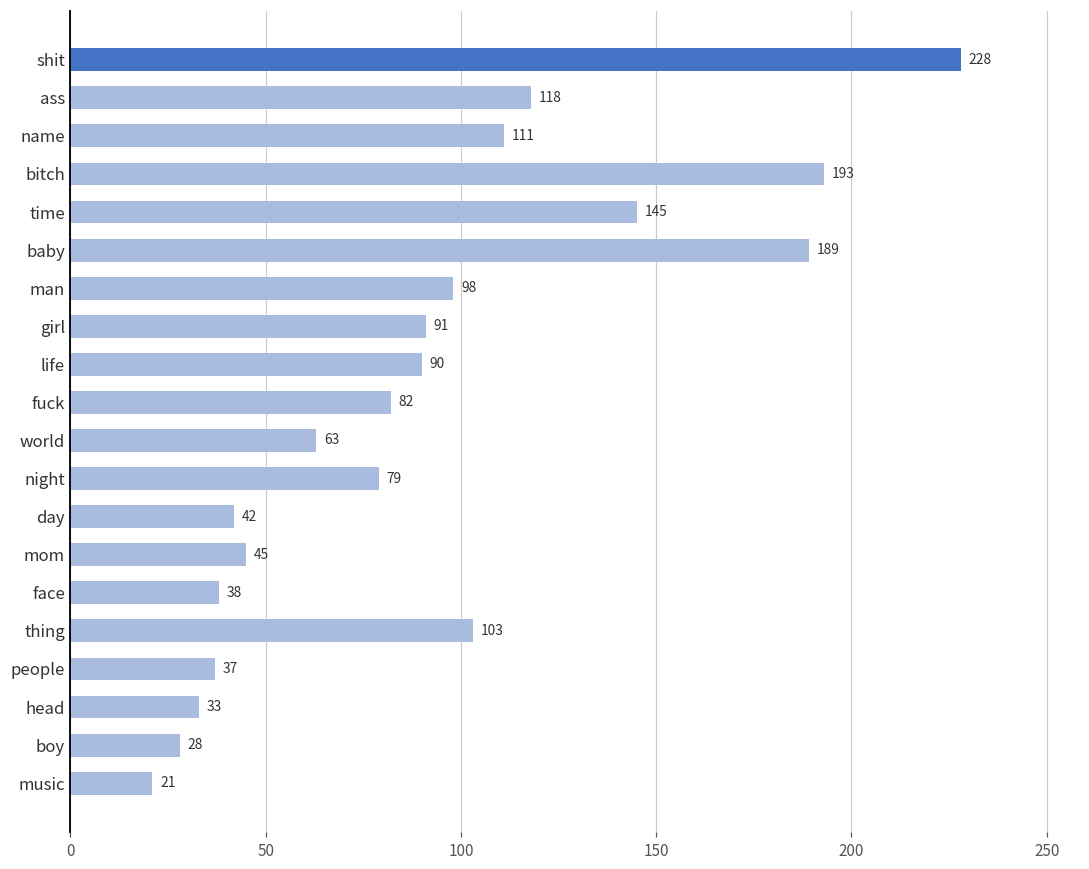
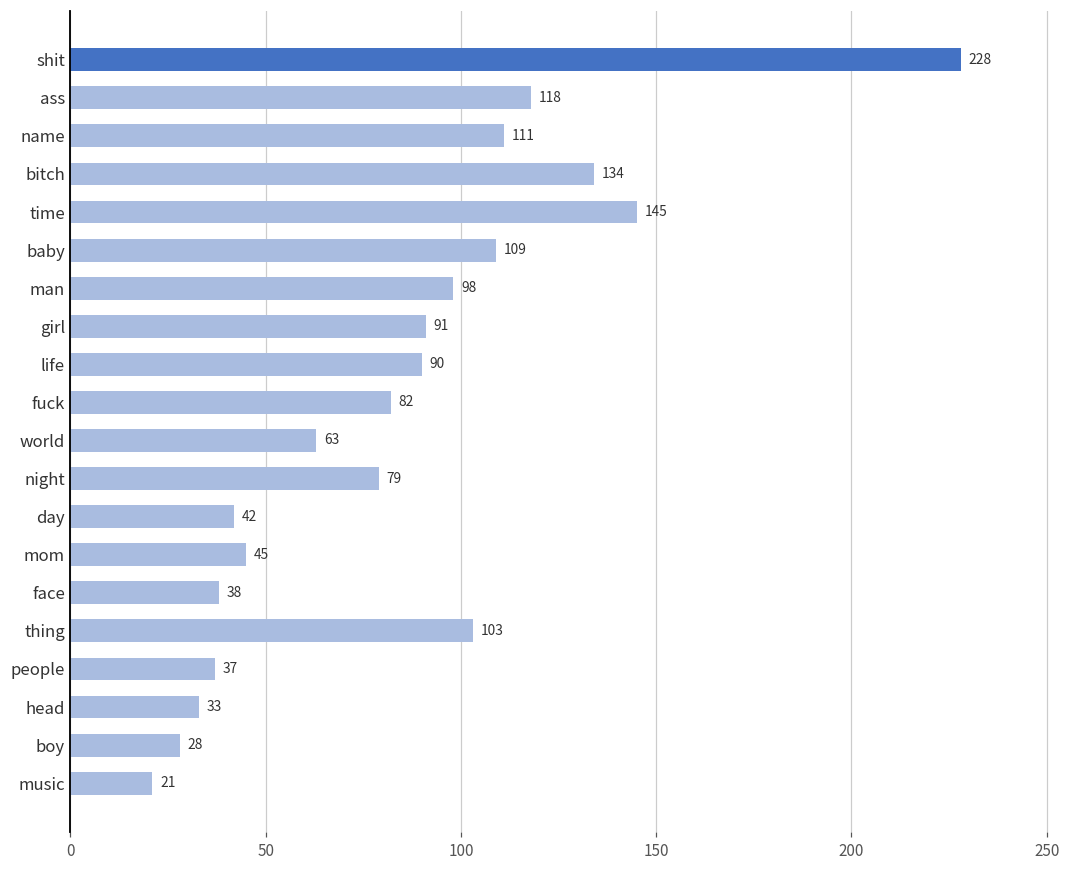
bitch: 193 -> 134
baby: 189 -> 109
